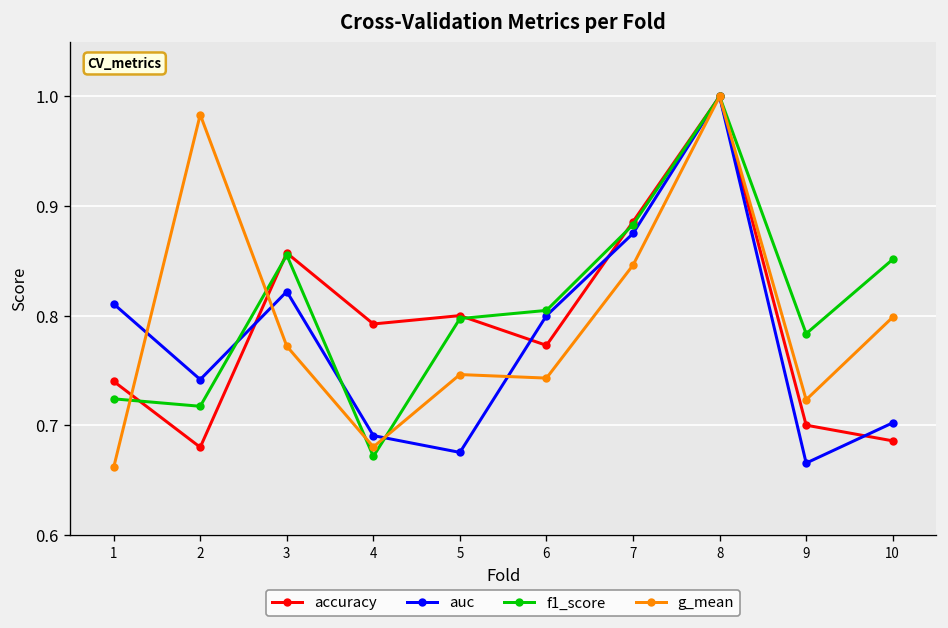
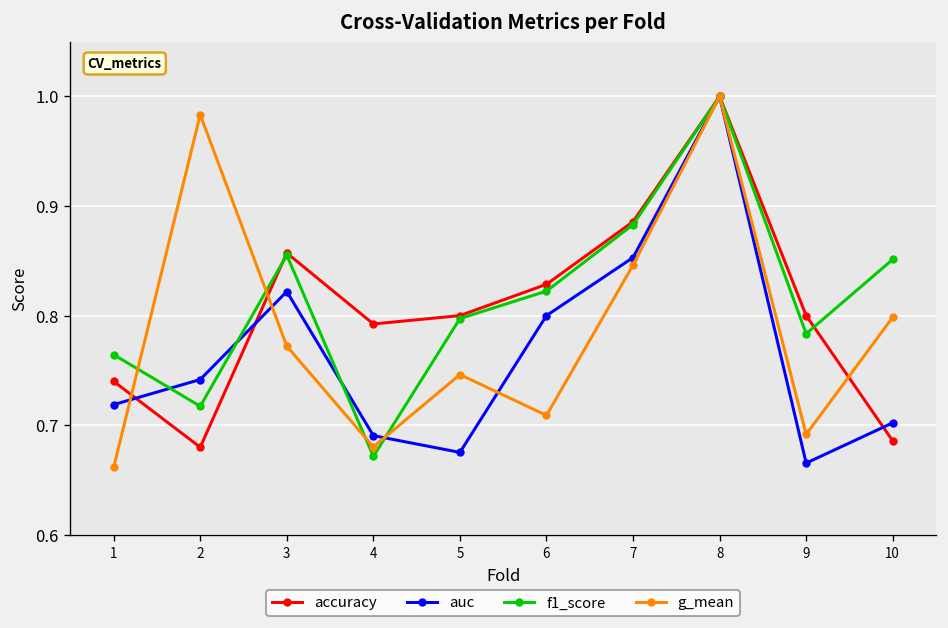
auc, 1: 0.81 -> 0.72
f1_score, 1: 0.72 -> 0.76
accuracy, 6: 0.77 -> 0.83
f1_score, 6: 0.80 -> 0.82
g_mean, 6: 0.74 -> 0.71
auc, 7: 0.88 -> 0.85
accuracy, 9: 0.7 -> 0.8
g_mean, 9: 0.72 -> 0.69
